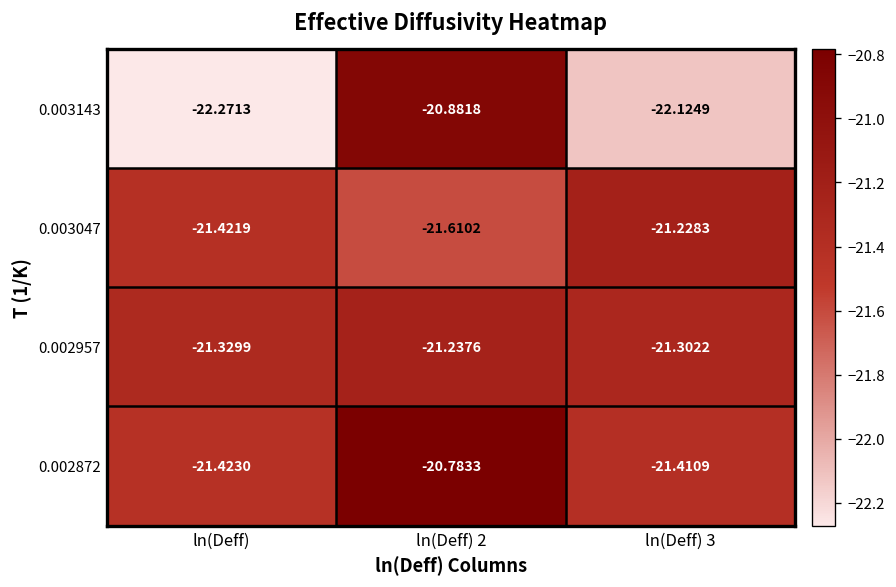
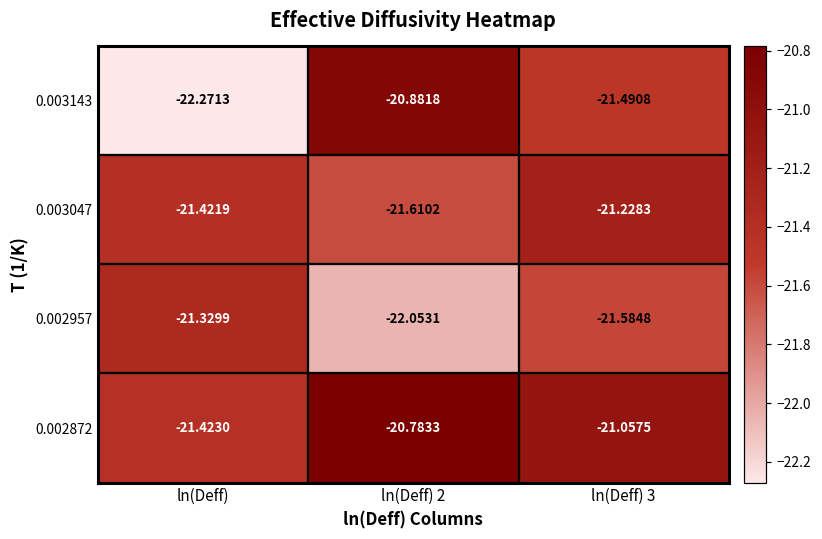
0.003143, ln(Deff) 3: -22.1249 -> -21.4908
0.002957, ln(Deff) 2: -21.2376 -> -22.0531
0.002957, ln(Deff) 3: -21.3022 -> -21.5848
0.002872, ln(Deff) 3: -21.4109 -> -21.0575
